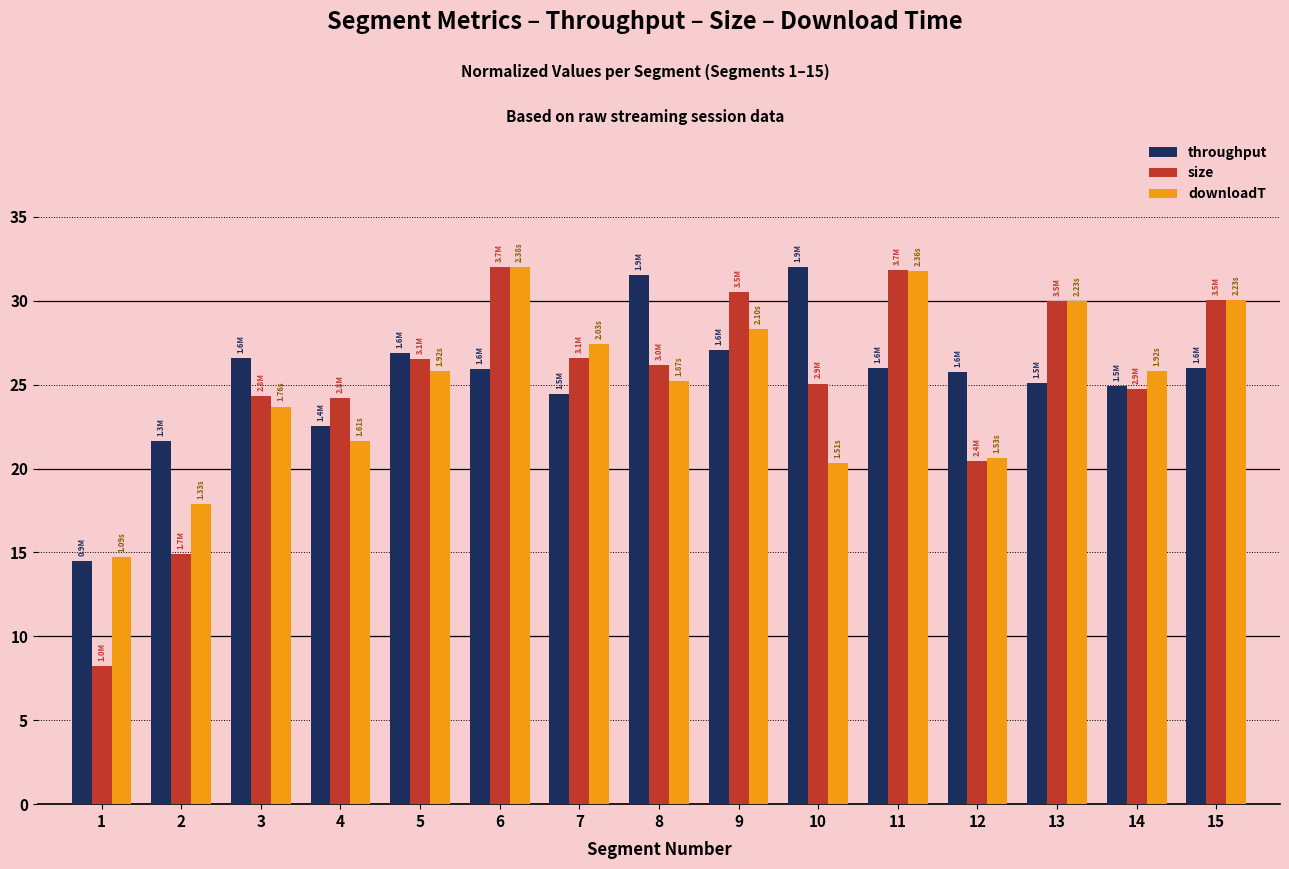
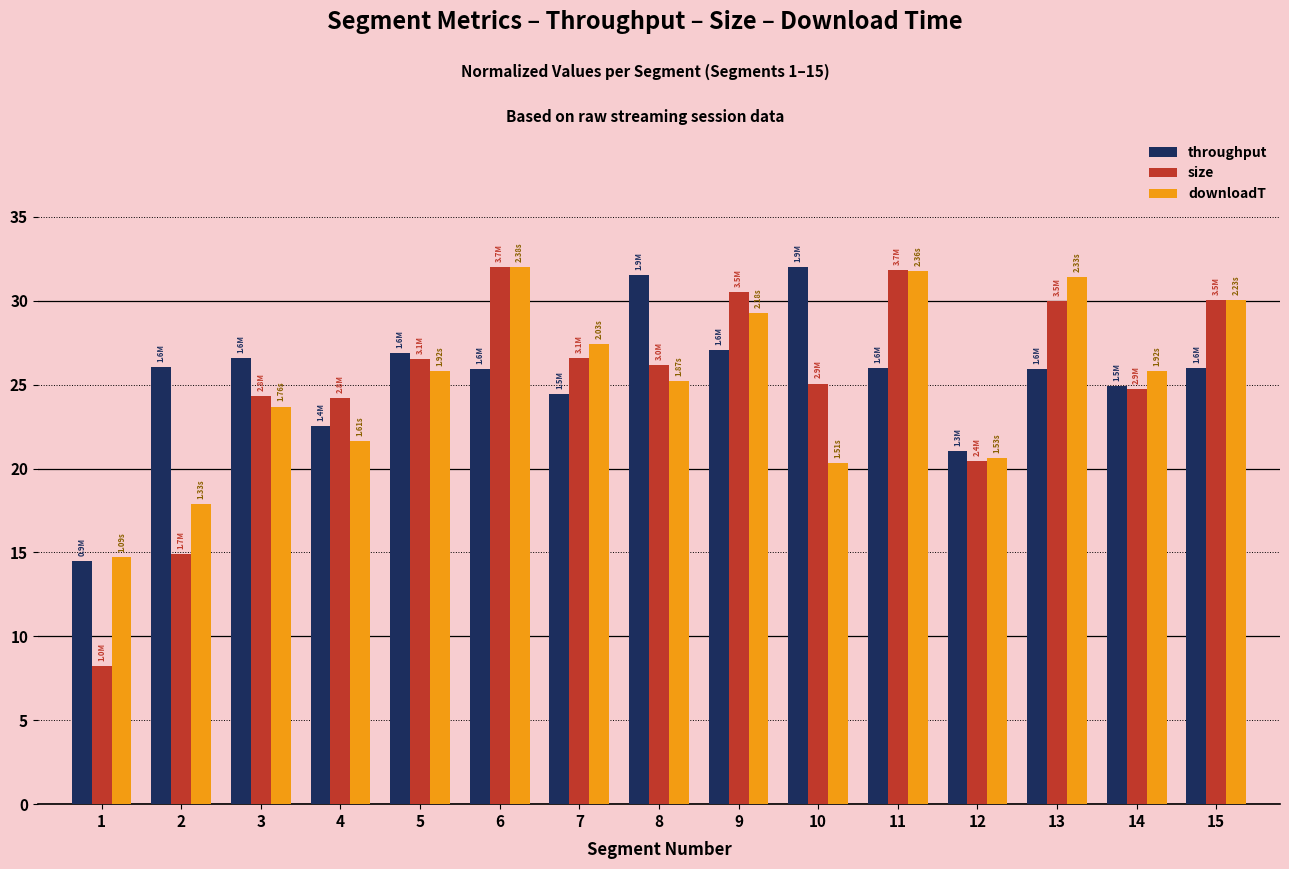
throughput, 2: 1.3M -> 1.6M
downloadT, 9: 2.10s -> 2.18s
throughput, 12: 1.6M -> 1.3M
throughput, 13: 1.5M -> 1.6M
downloadT, 13: 2.23s -> 2.33s
